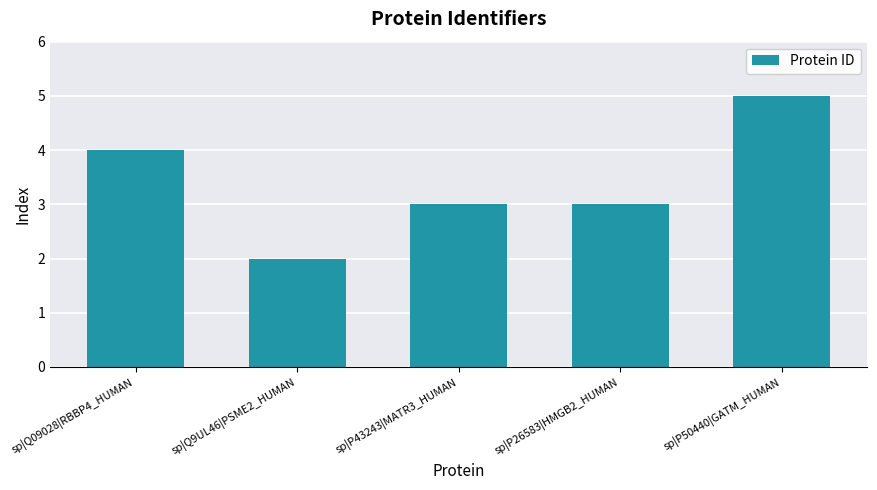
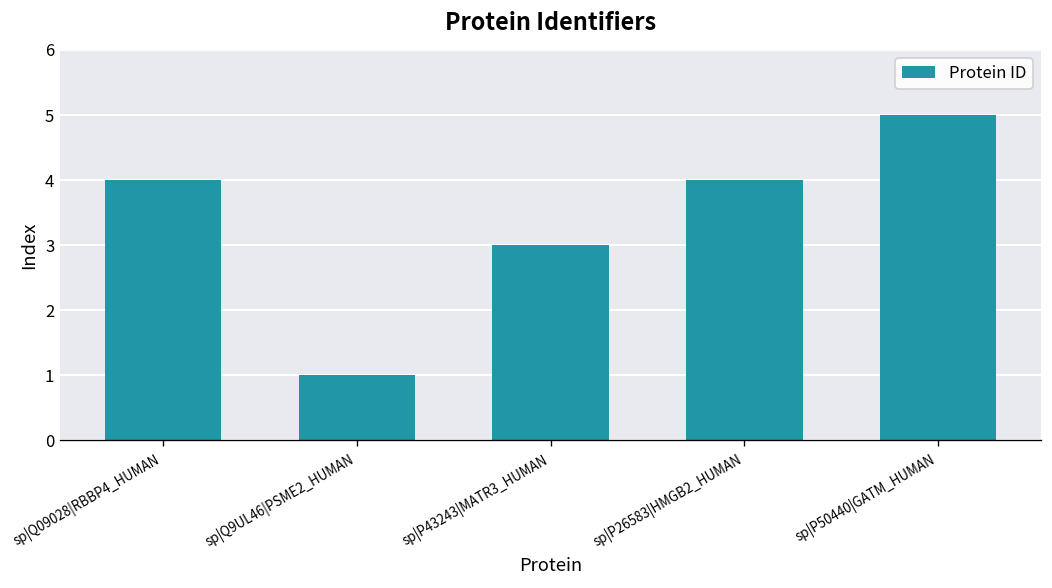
sp|Q9UL46|PSME2_HUMAN: 2 -> 1
sp|P26583|HMGB2_HUMAN: 3 -> 4
